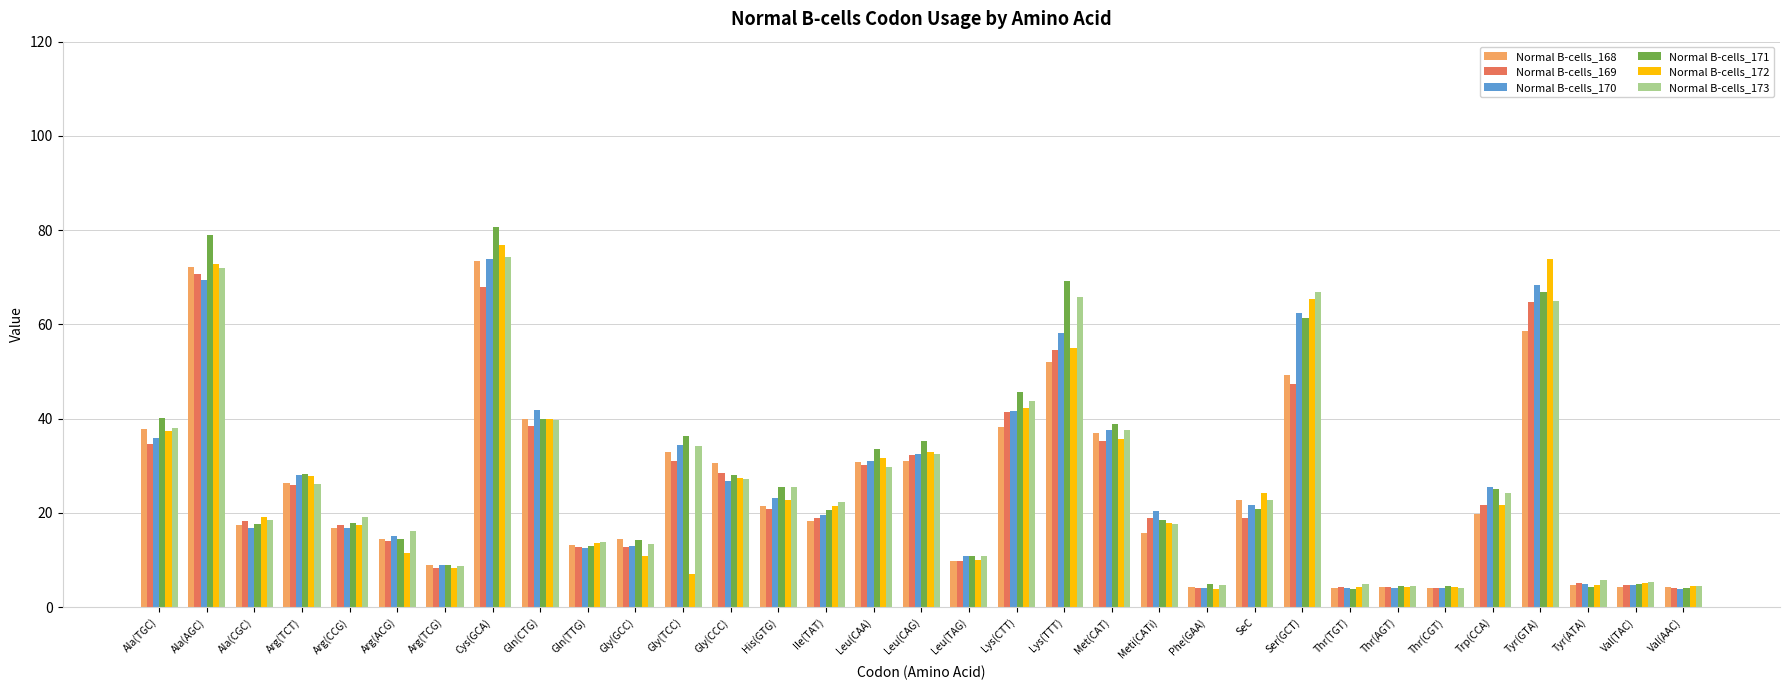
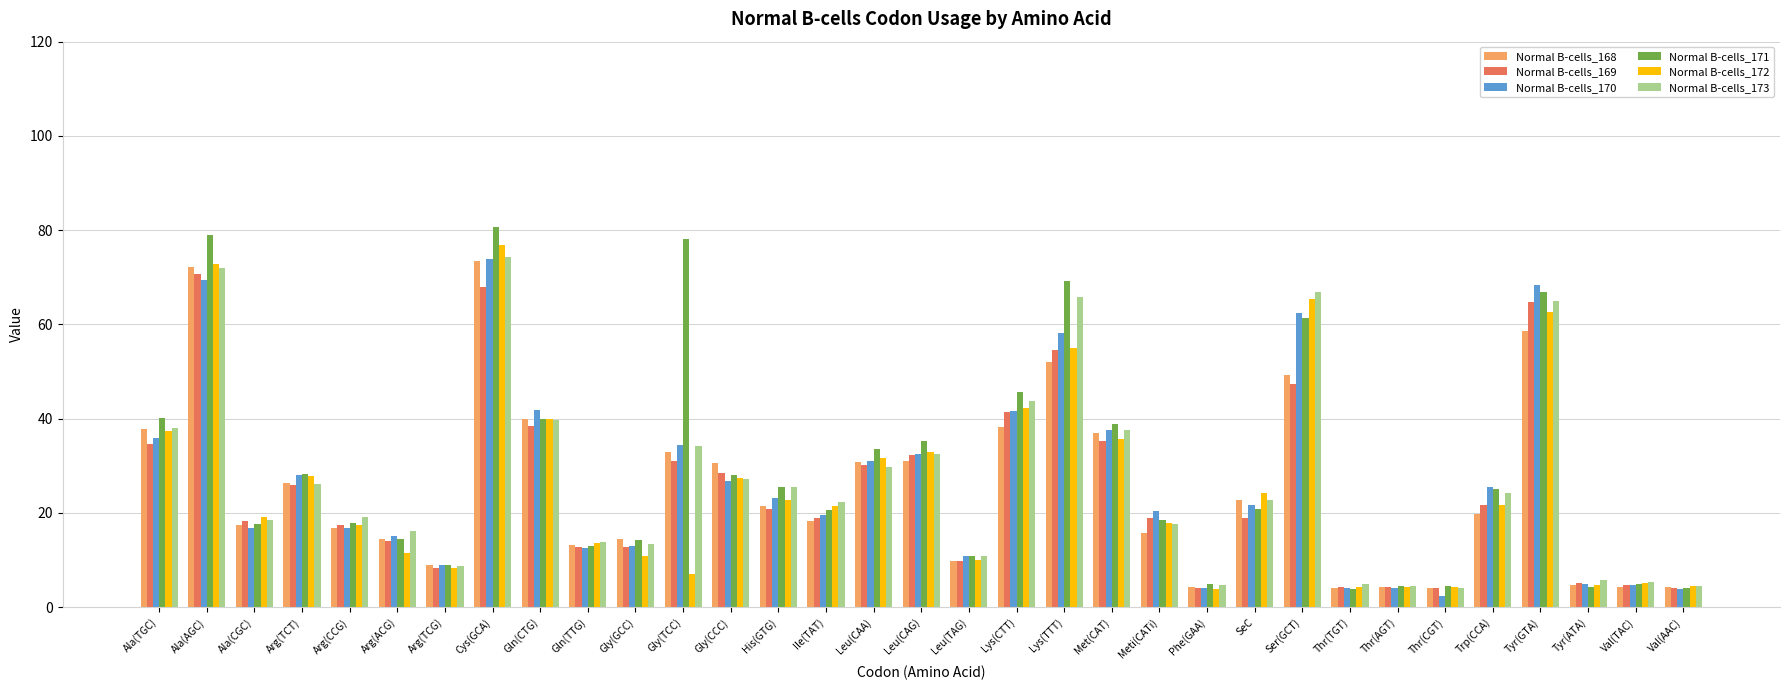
Normal B-cells_171, Gly(TCC): 36 -> 78
Normal B-cells_170, Thr(CGT): 4 -> 2
Normal B-cells_172, Tyr(GTA): 74 -> 63
